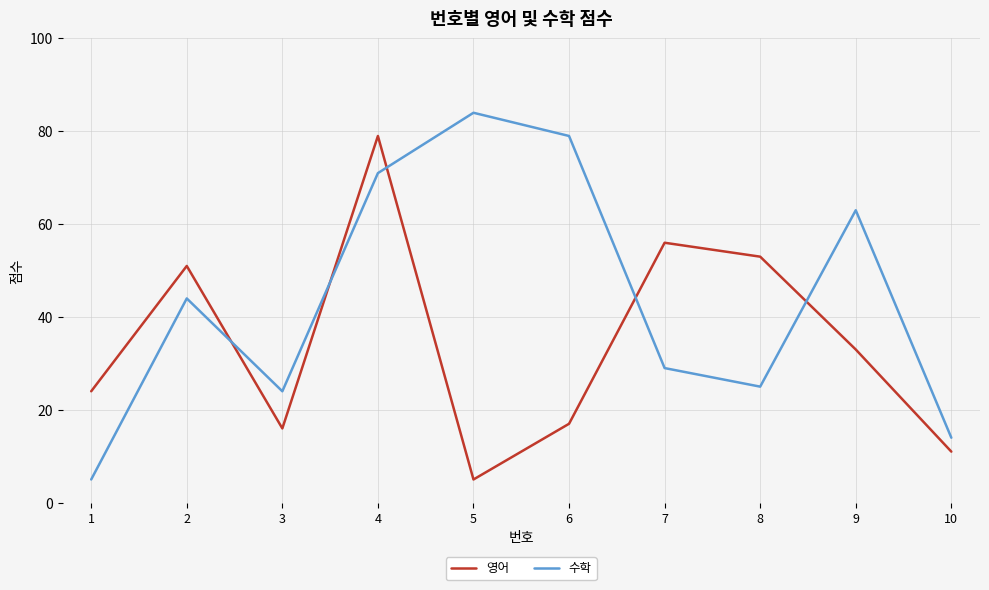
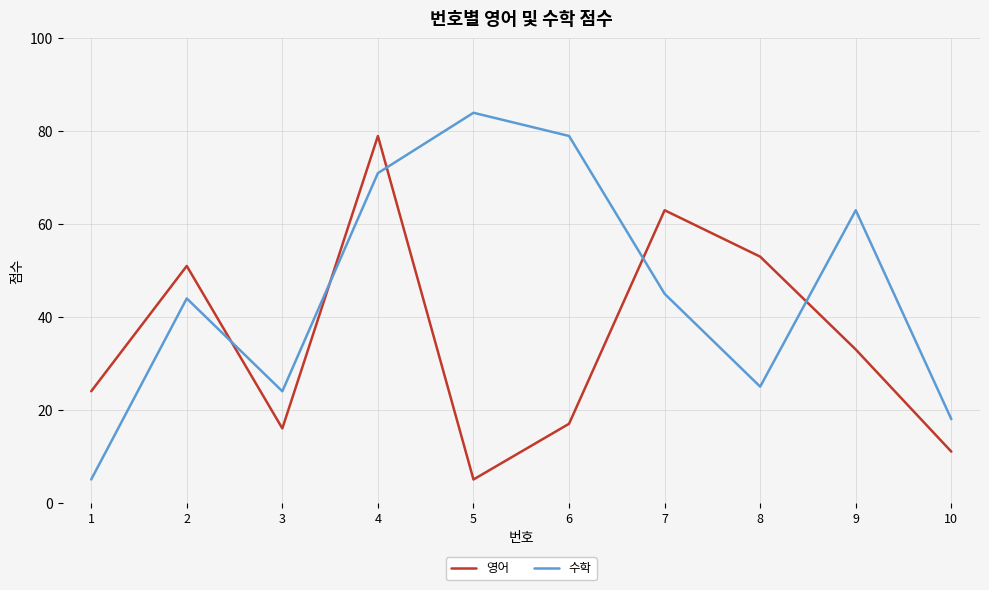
영어, 7: 56 -> 63
수학, 7: 29 -> 45
수학, 10: 14 -> 18
